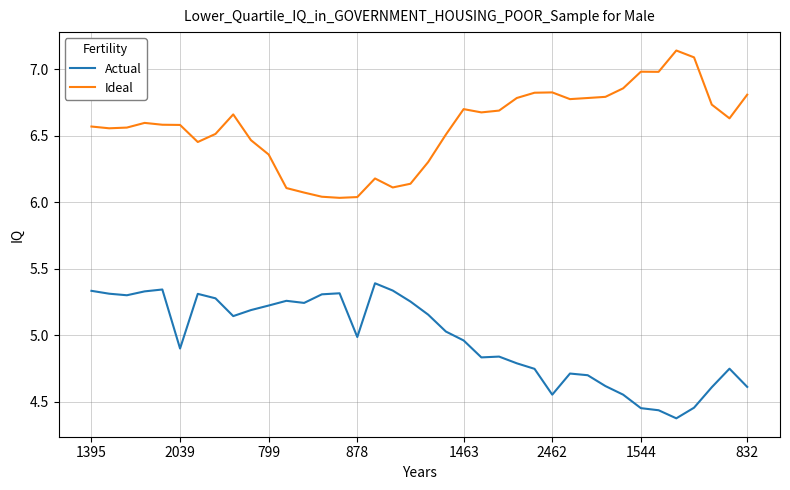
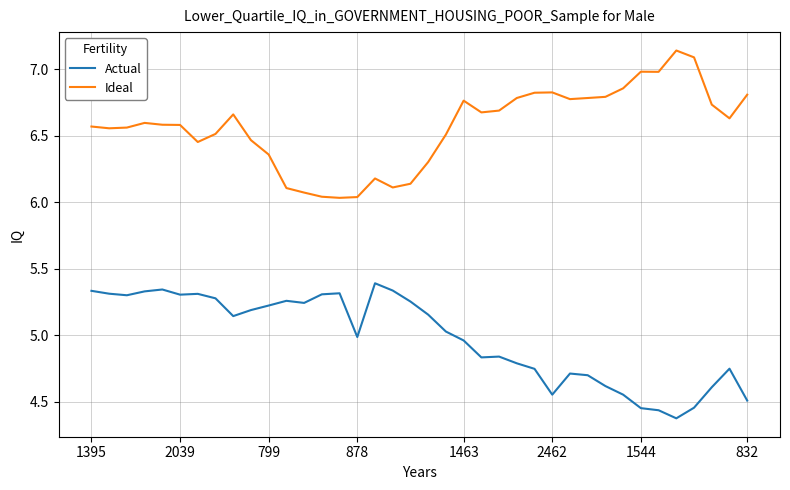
Actual, 2039: 4.90 -> 5.30
Ideal, 1463: 6.70 -> 6.76
Actual, 832: 4.61 -> 4.51
